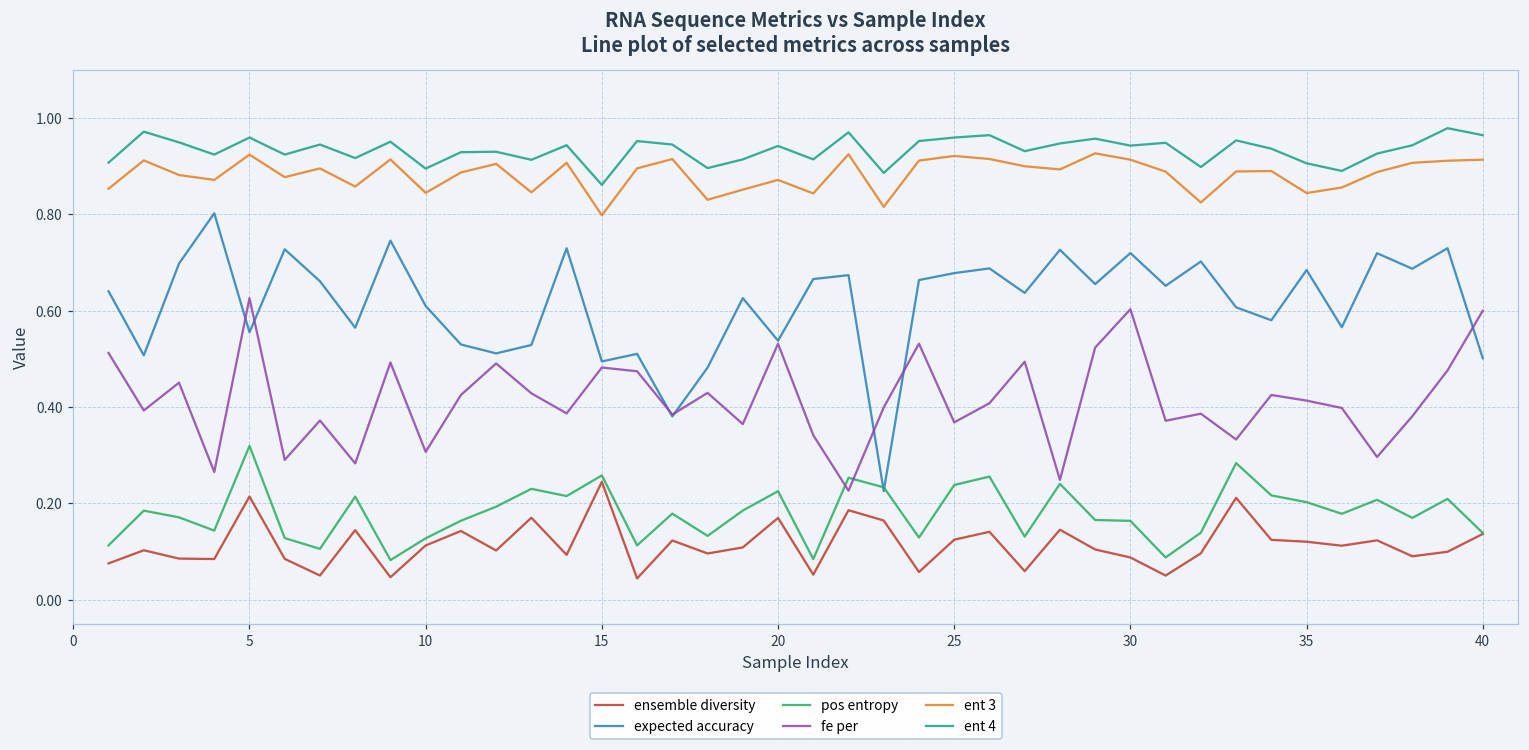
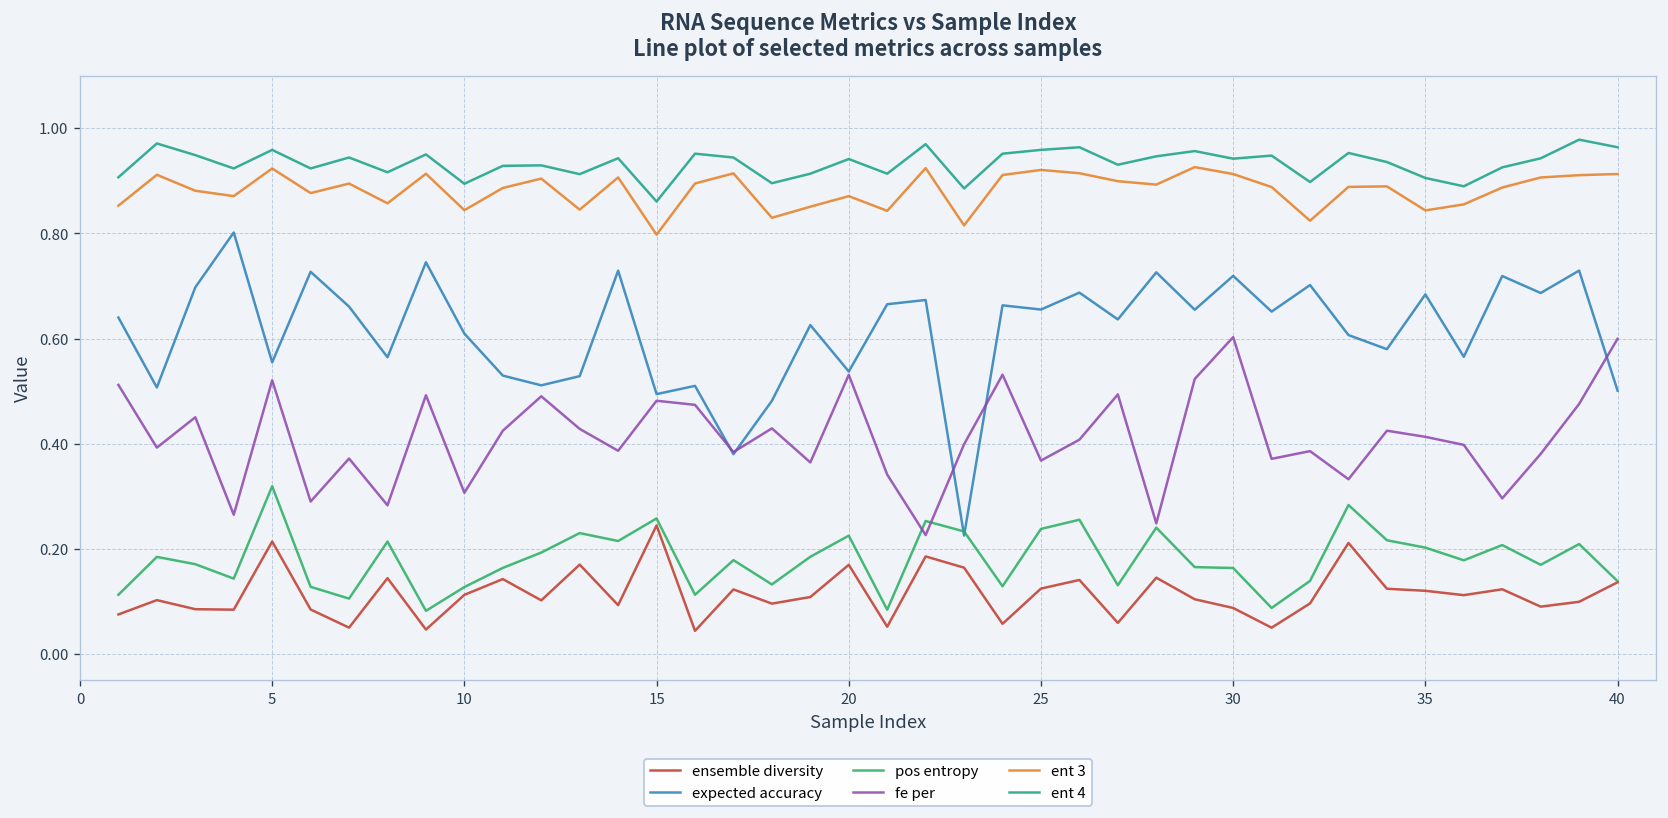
fe per, 5: 0.63 -> 0.52
expected accuracy, 25: 0.68 -> 0.66
